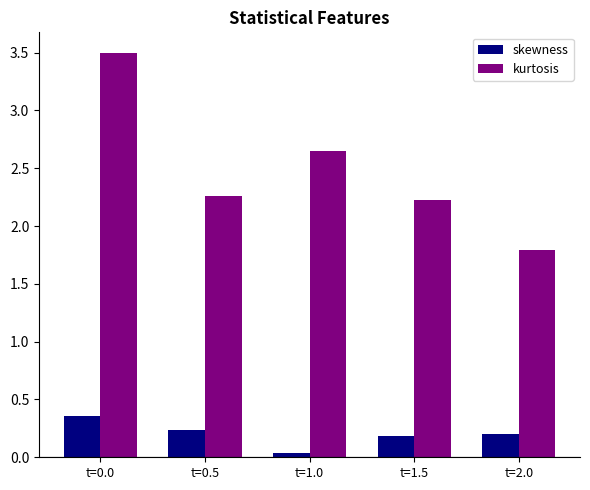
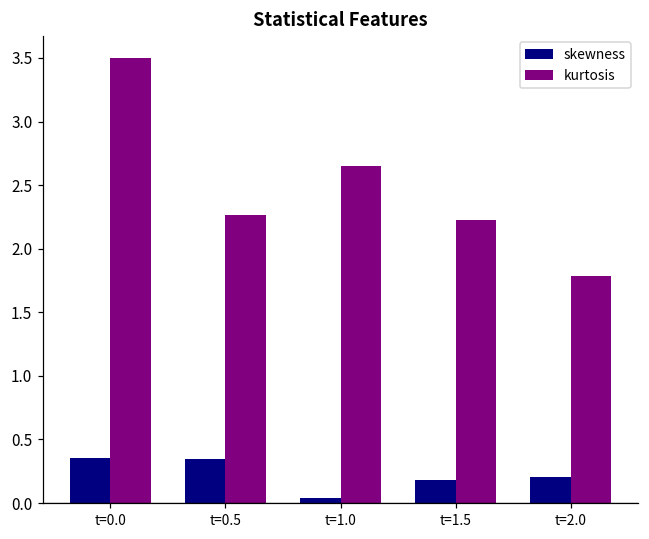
skewness, t=0.5: 0.24 -> 0.34
